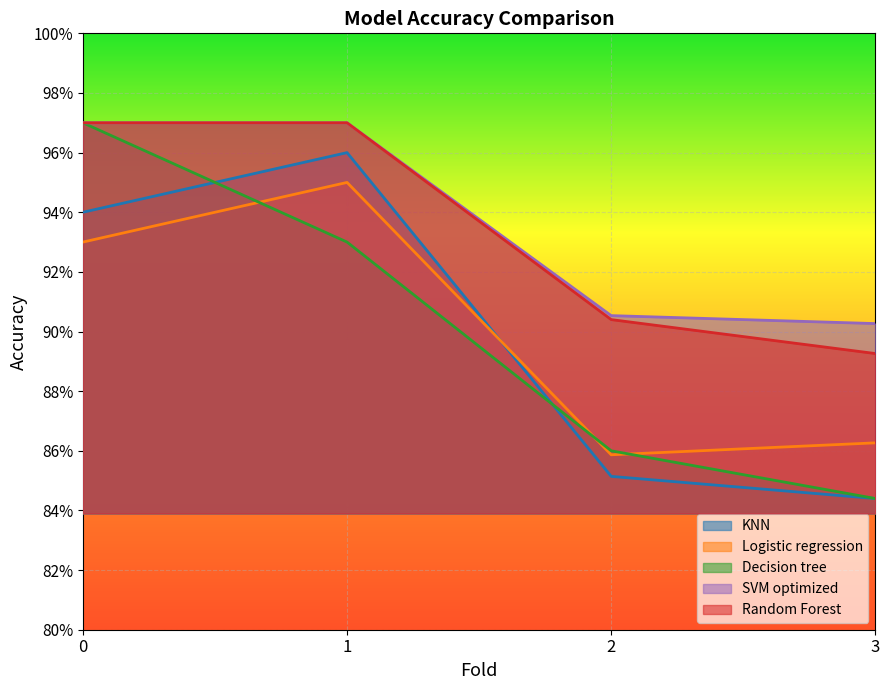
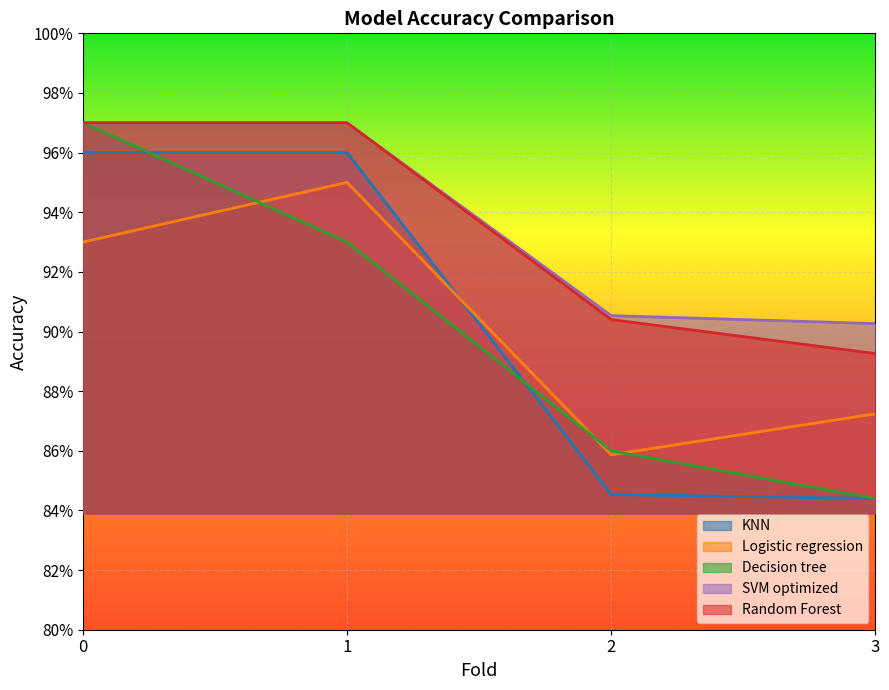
KNN, 0: 94.0% -> 96.0%
KNN, 2: 85.1% -> 84.5%
Logistic regression, 3: 86.3% -> 87.2%
